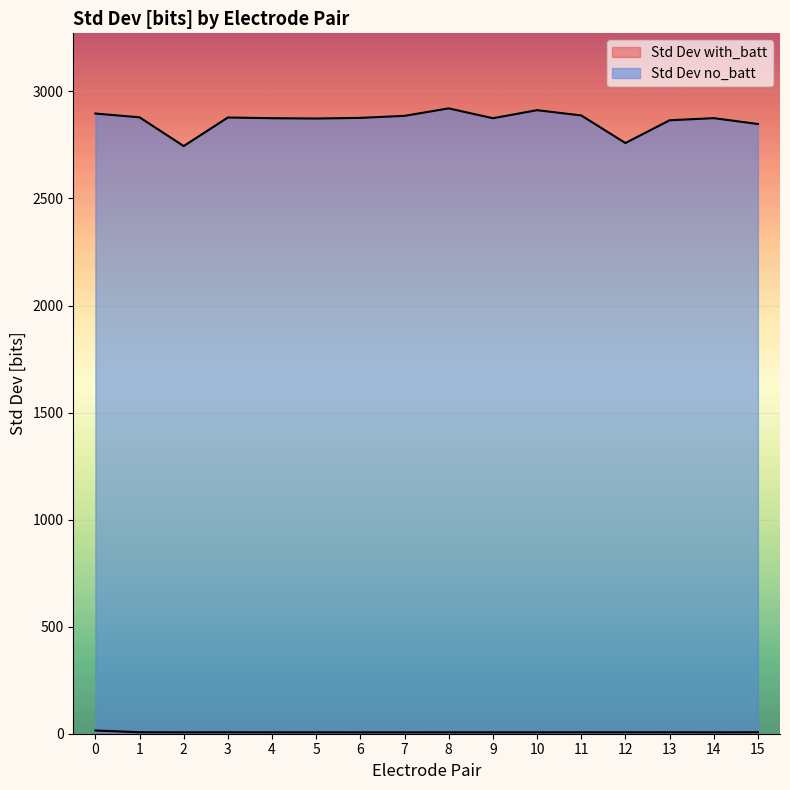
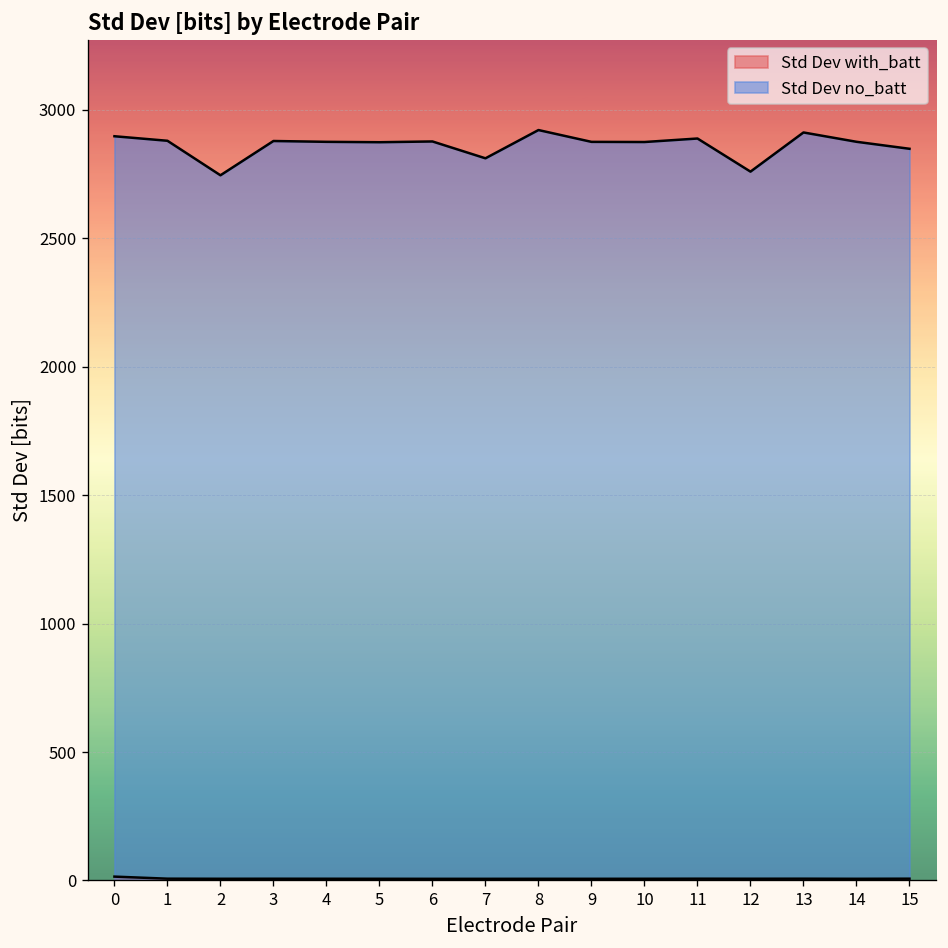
Std Dev no_batt, 7: 2890 -> 2810
Std Dev no_batt, 10: 2910 -> 2870
Std Dev no_batt, 13: 2870 -> 2910
